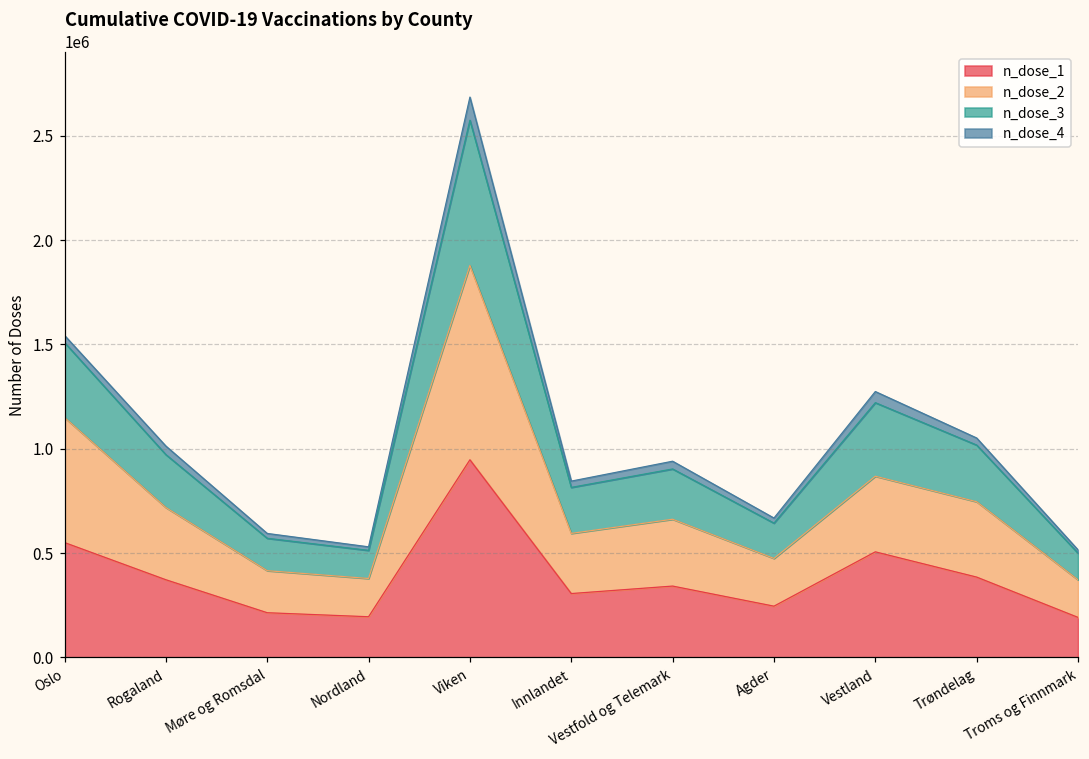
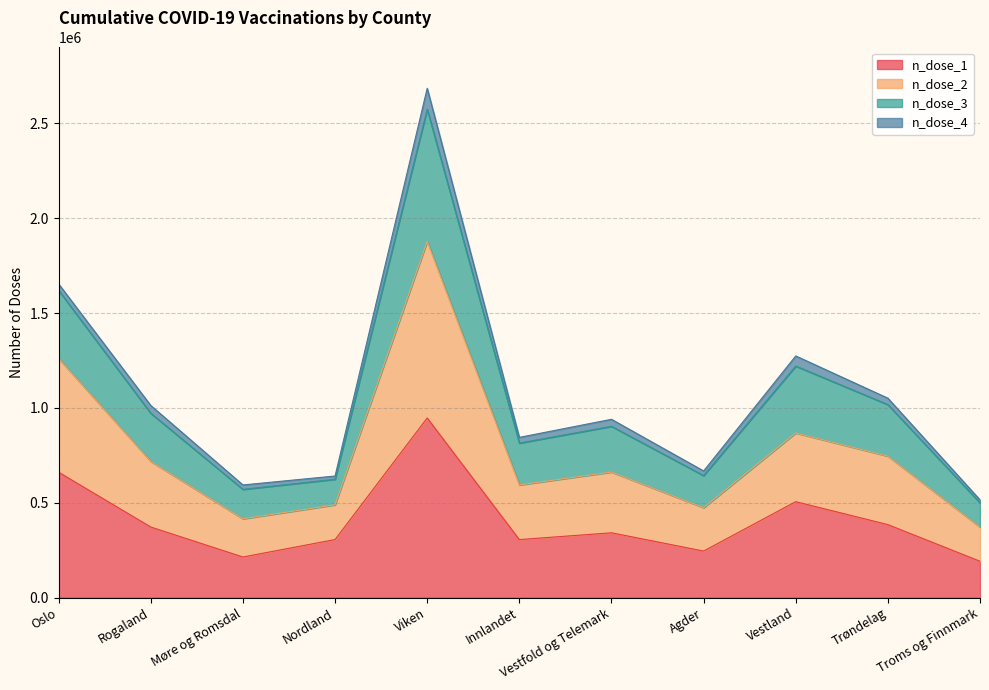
n_dose_1, Oslo: 550000 -> 660000
n_dose_1, Nordland: 200000 -> 310000
